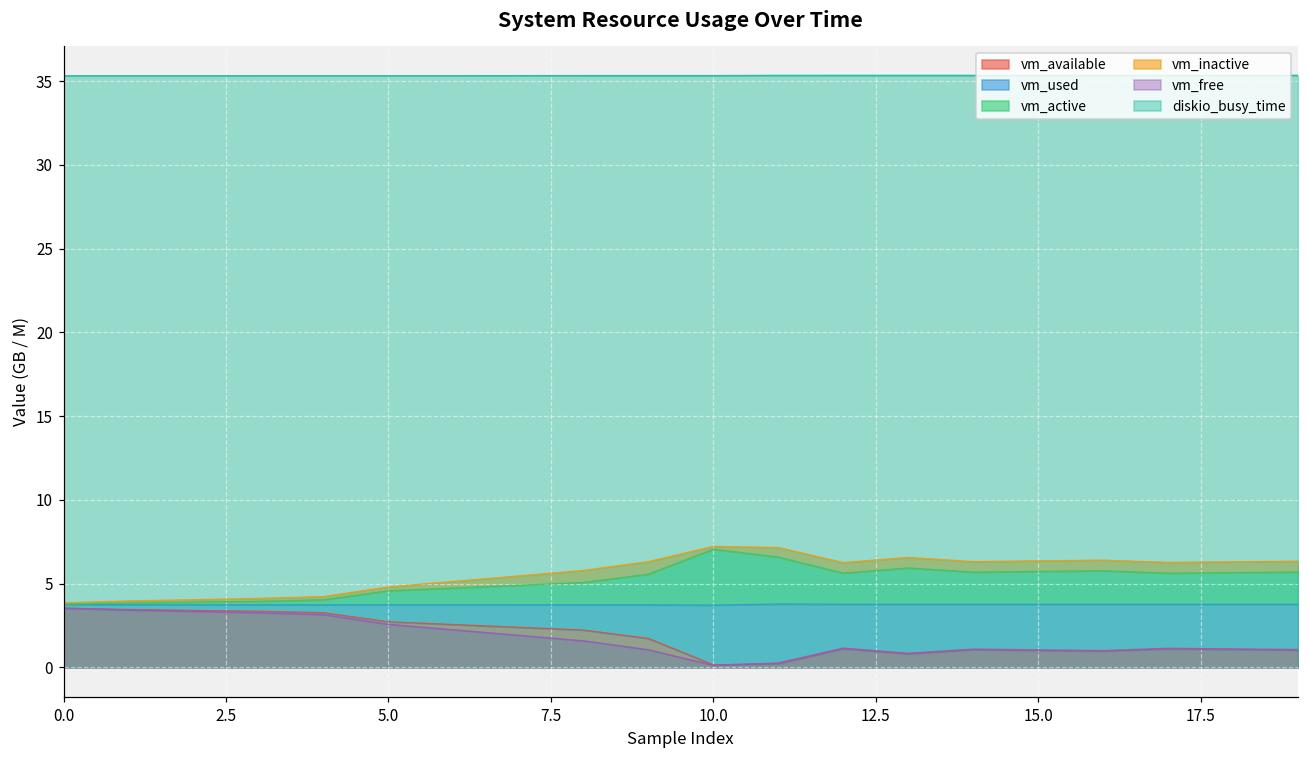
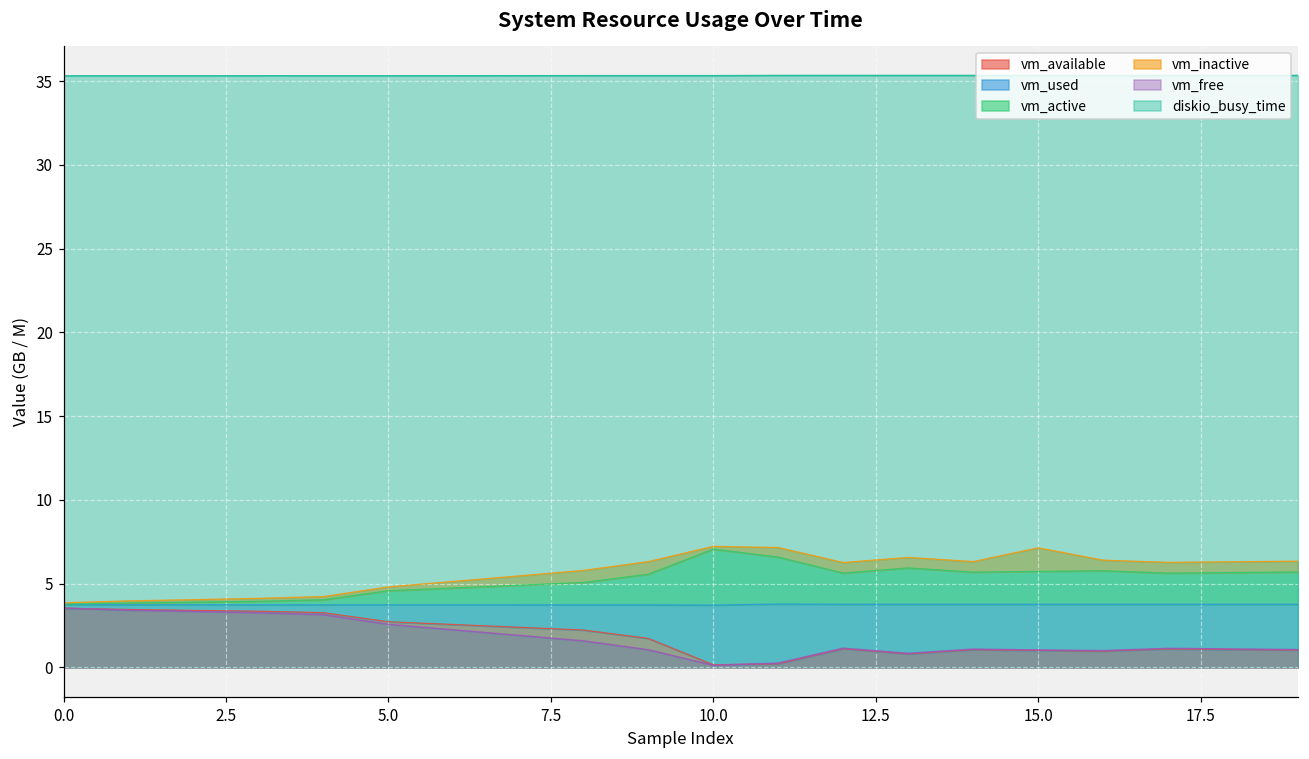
vm_inactive, 15.0: 0.6 -> 1.4
